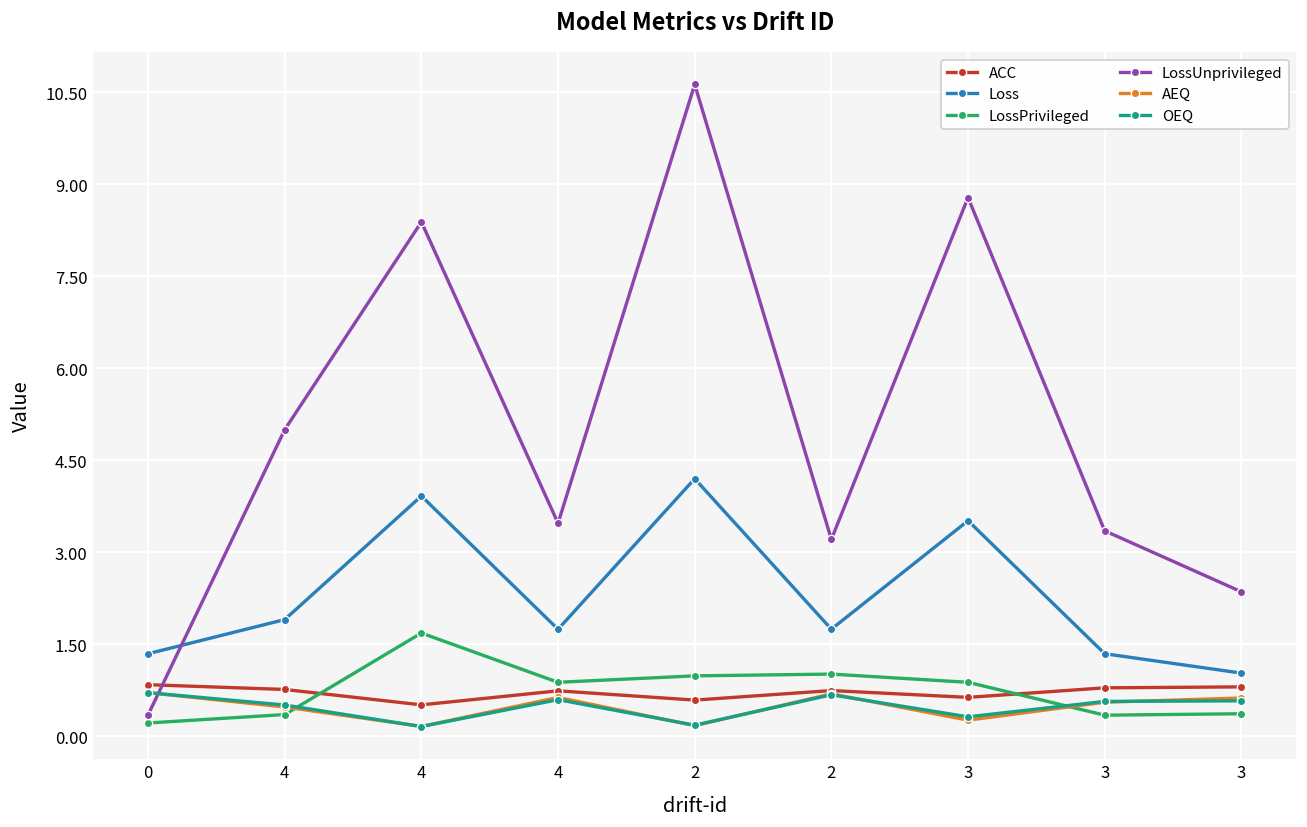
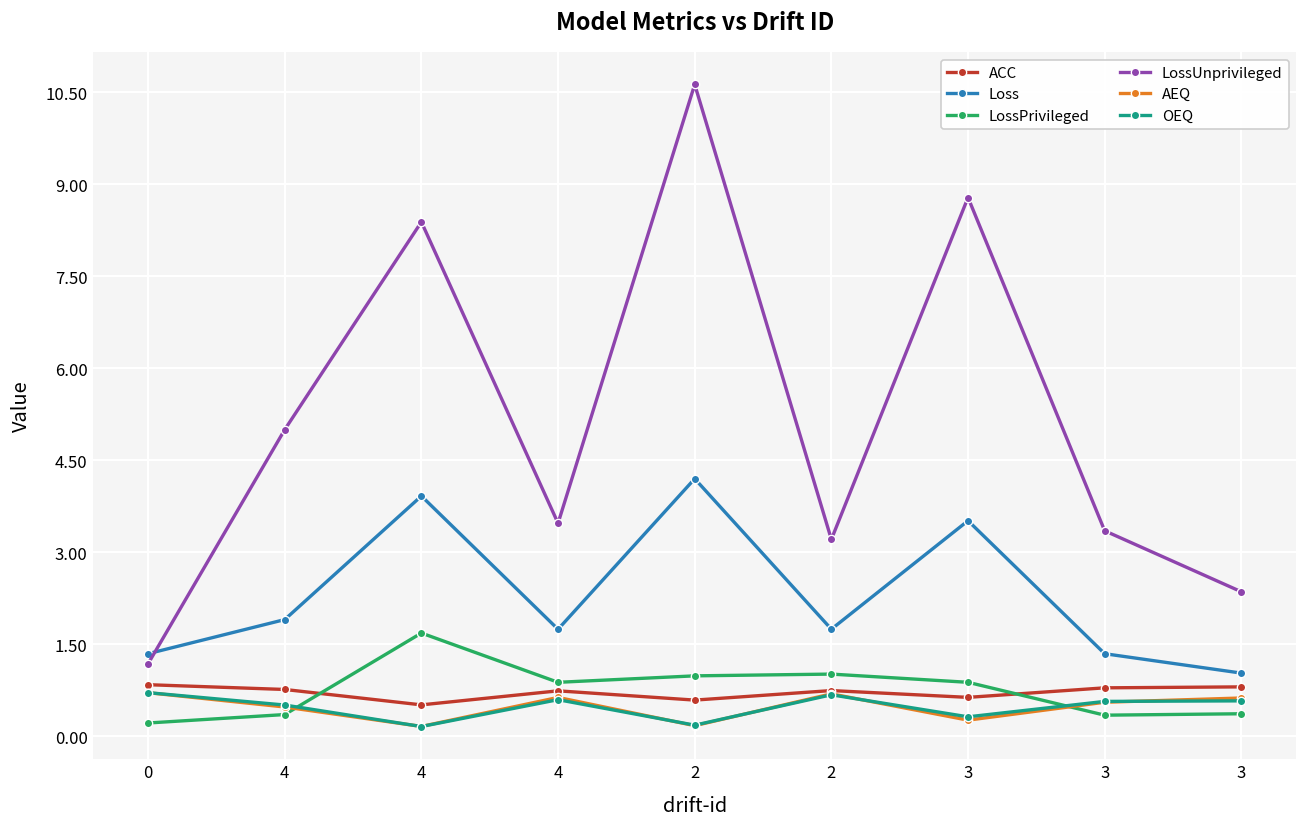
LossUnprivileged, 0: 0.3 -> 1.2
